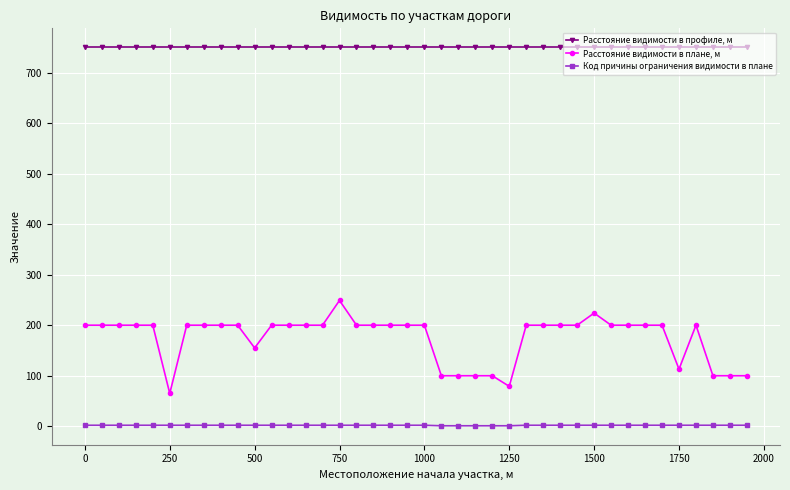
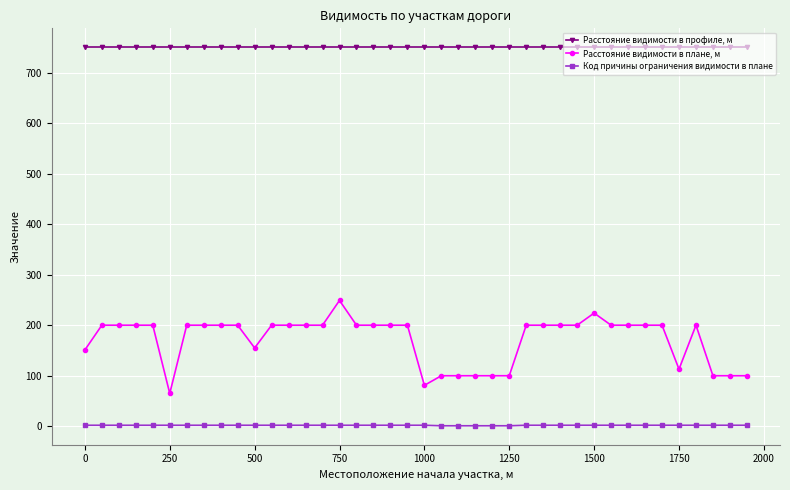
Расстояние видимости в плане, м, 0: 200 -> 150
Расстояние видимости в плане, м, 1000: 200 -> 80
Расстояние видимости в плане, м, 1250: 80 -> 100
